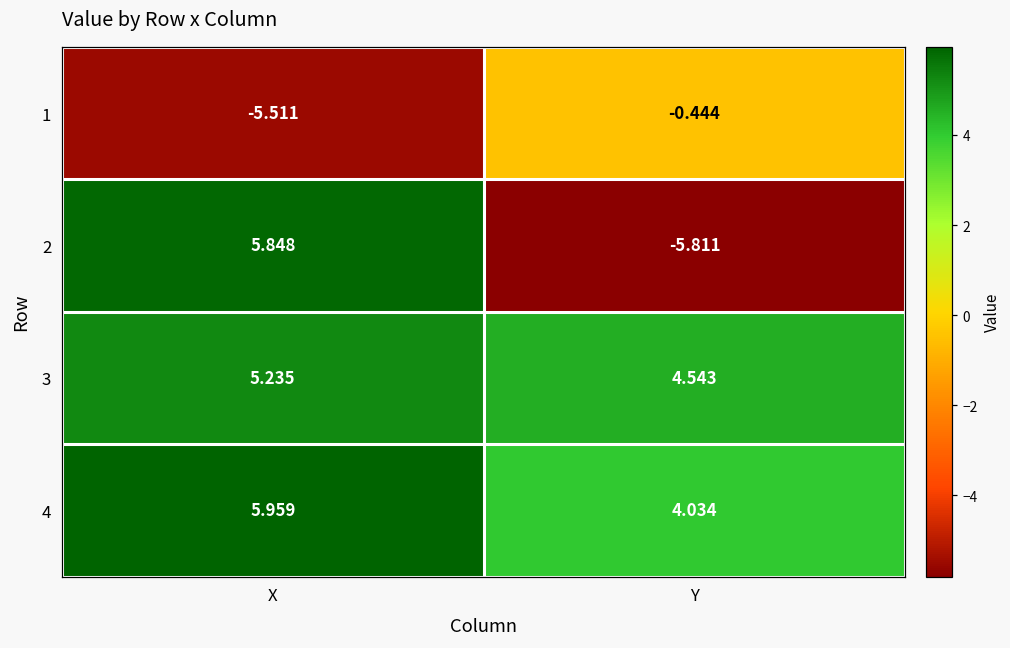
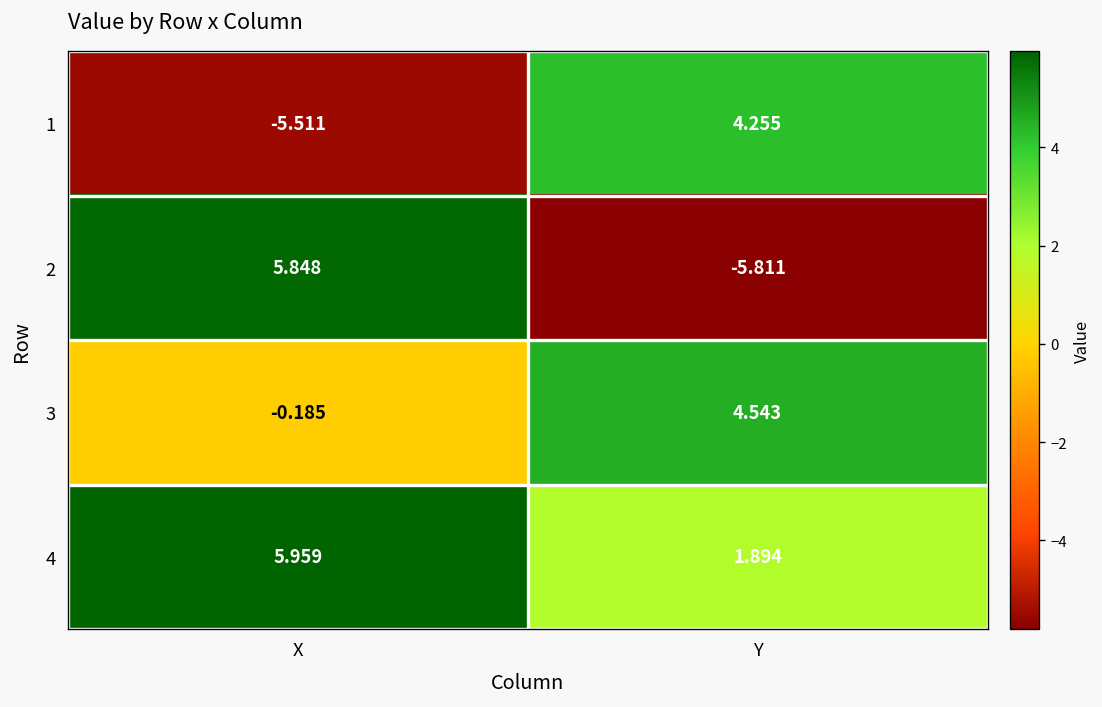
1, Y: -0.444 -> 4.255
3, X: 5.235 -> -0.185
4, Y: 4.034 -> 1.894
